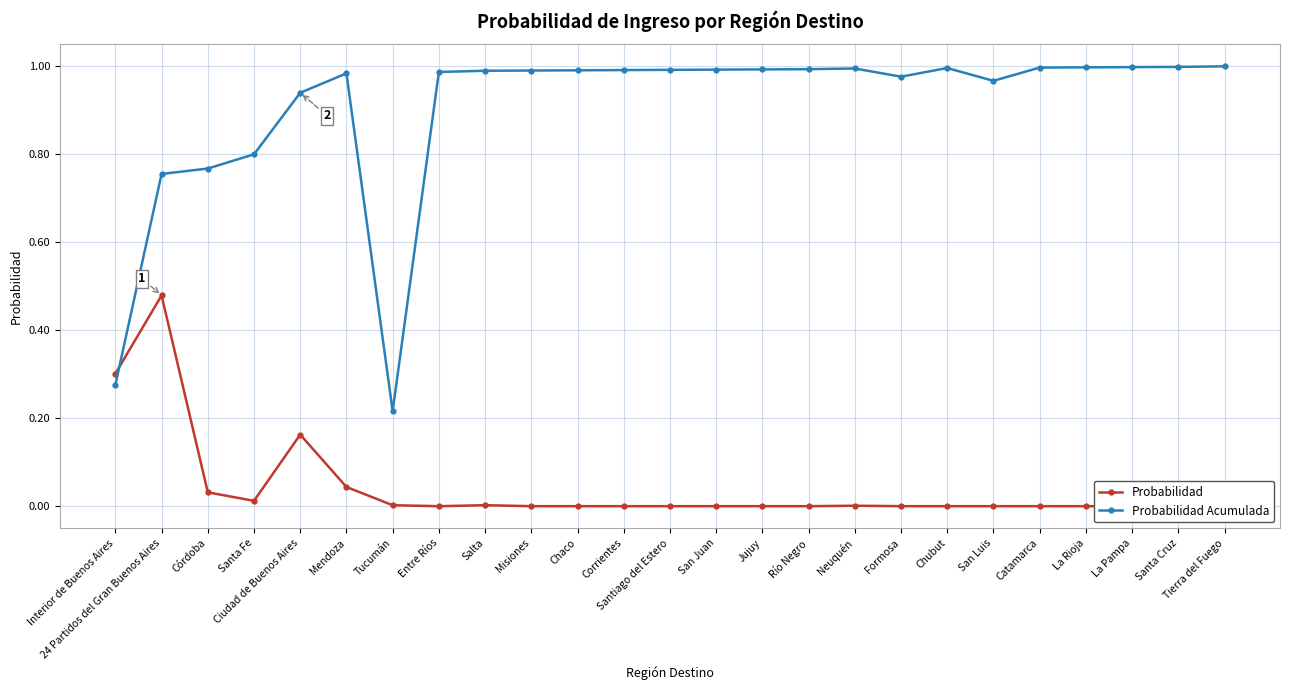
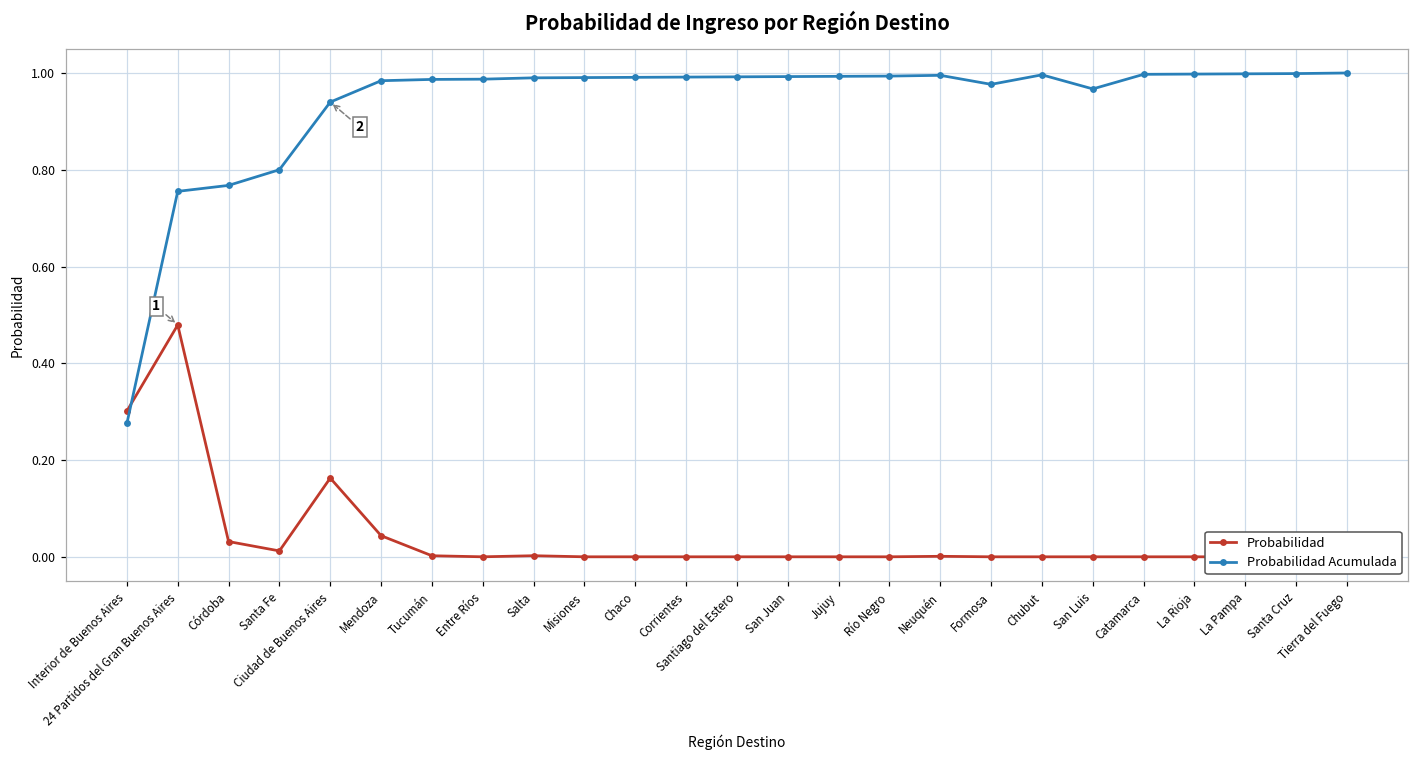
Probabilidad Acumulada, Tucumán: 0.22 -> 0.99
